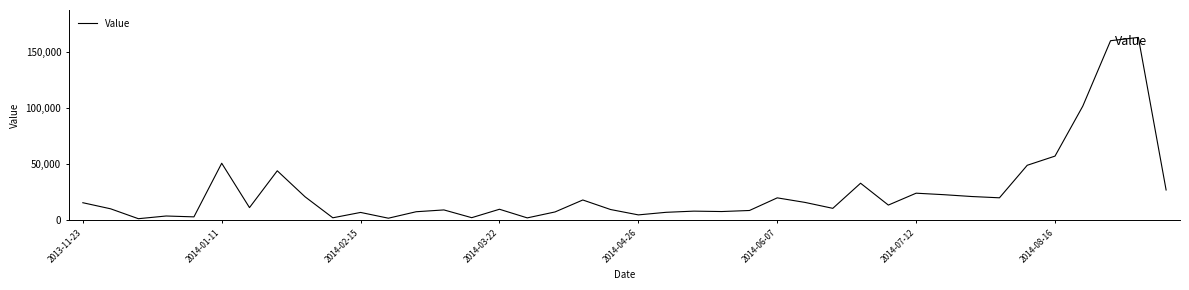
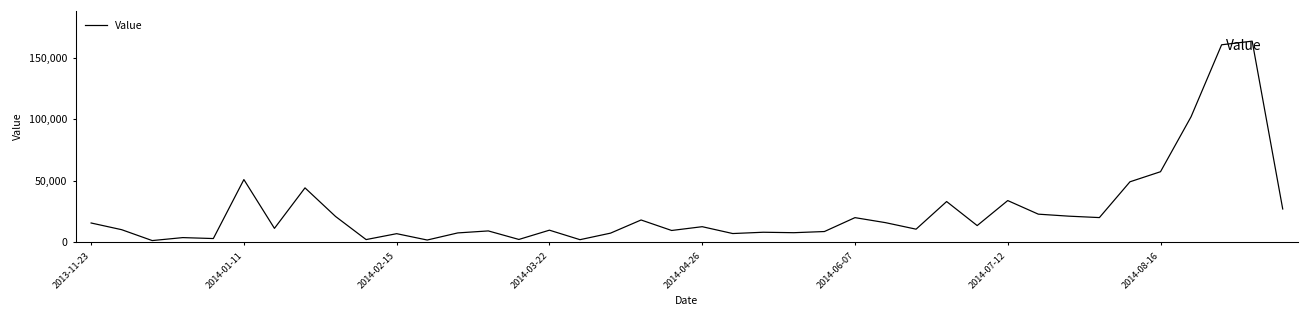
2014-04-26: 5,000 -> 13,000
2014-07-12: 24,000 -> 34,000
